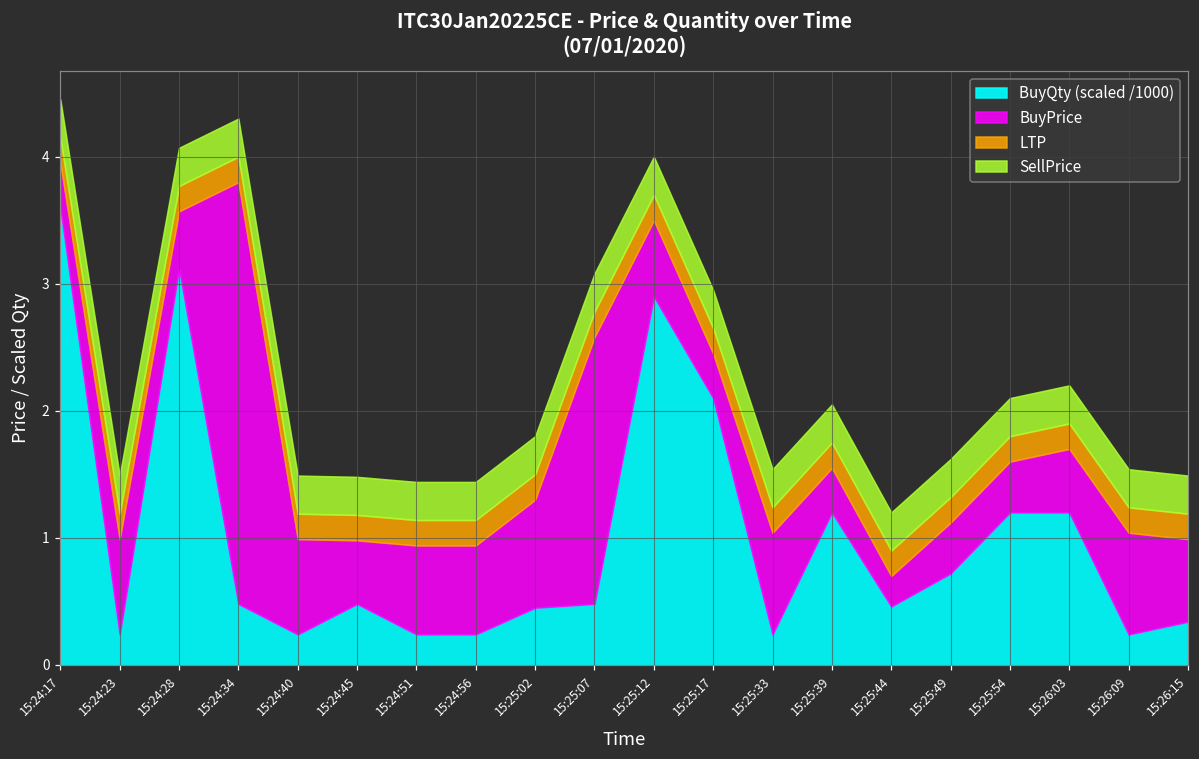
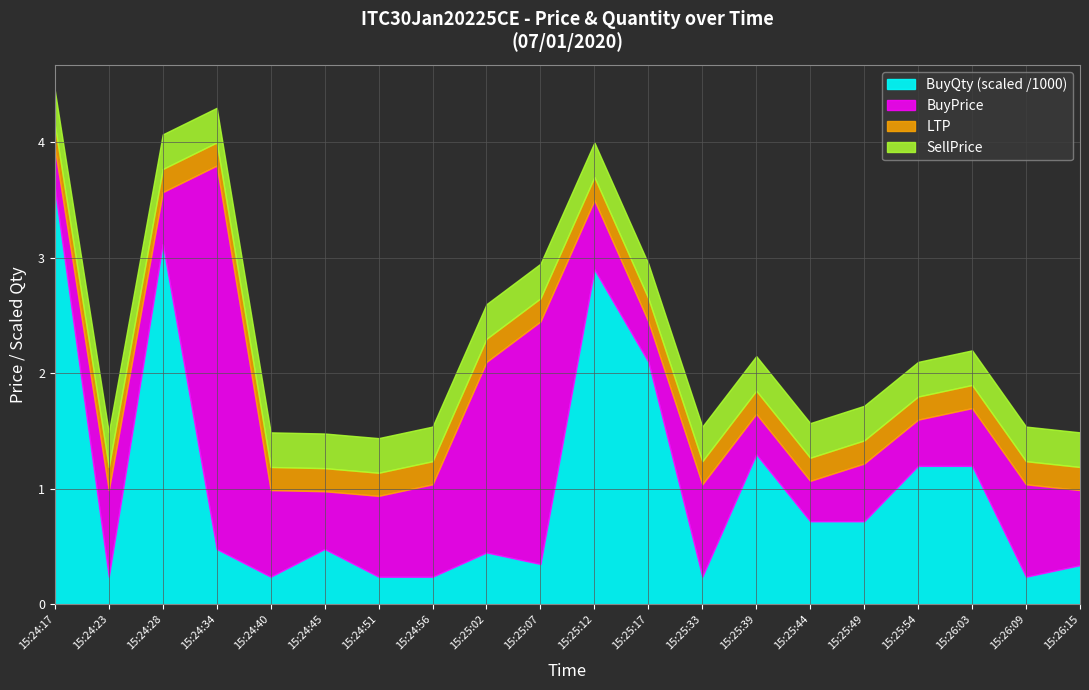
BuyPrice, 15:24:56: 0.70 -> 0.80
BuyPrice, 15:25:02: 0.85 -> 1.65
BuyQty (scaled /1000), 15:25:07: 0.48 -> 0.35
BuyQty (scaled /1000), 15:25:39: 1.2 -> 1.3
BuyQty (scaled /1000), 15:25:44: 0.46 -> 0.72
BuyPrice, 15:25:44: 0.24 -> 0.35
BuyPrice, 15:25:49: 0.40 -> 0.50
